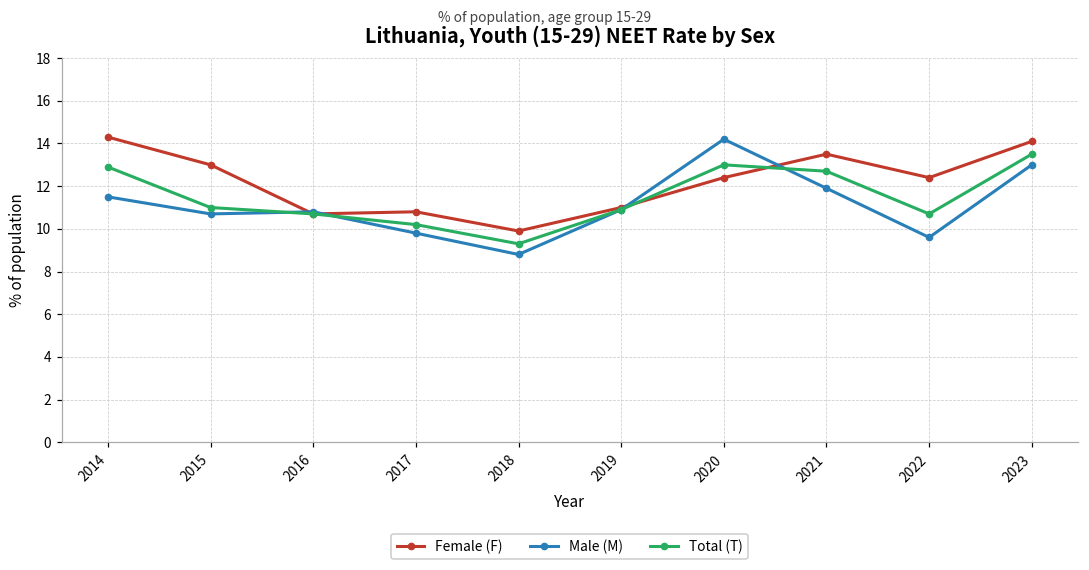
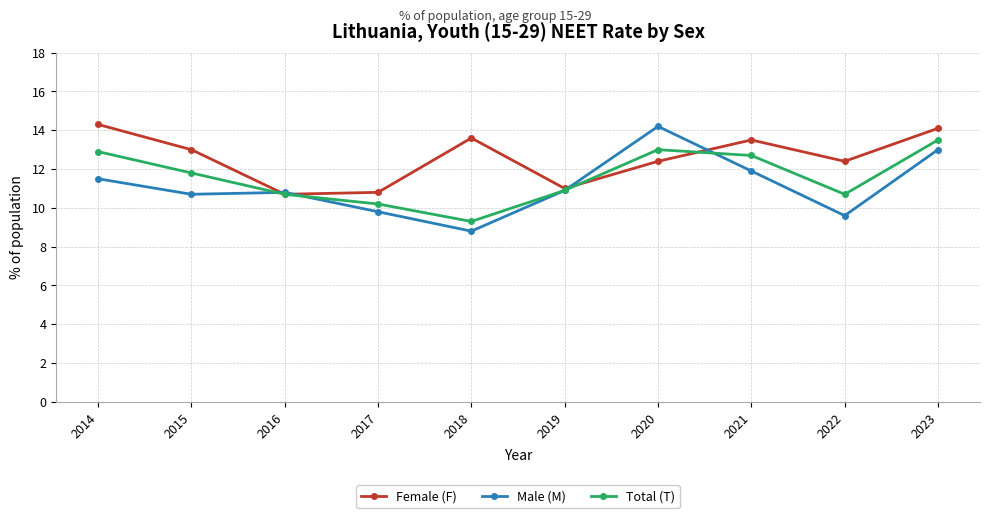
Total (T), 2015: 11.0 -> 11.8
Female (F), 2018: 9.9 -> 13.6
